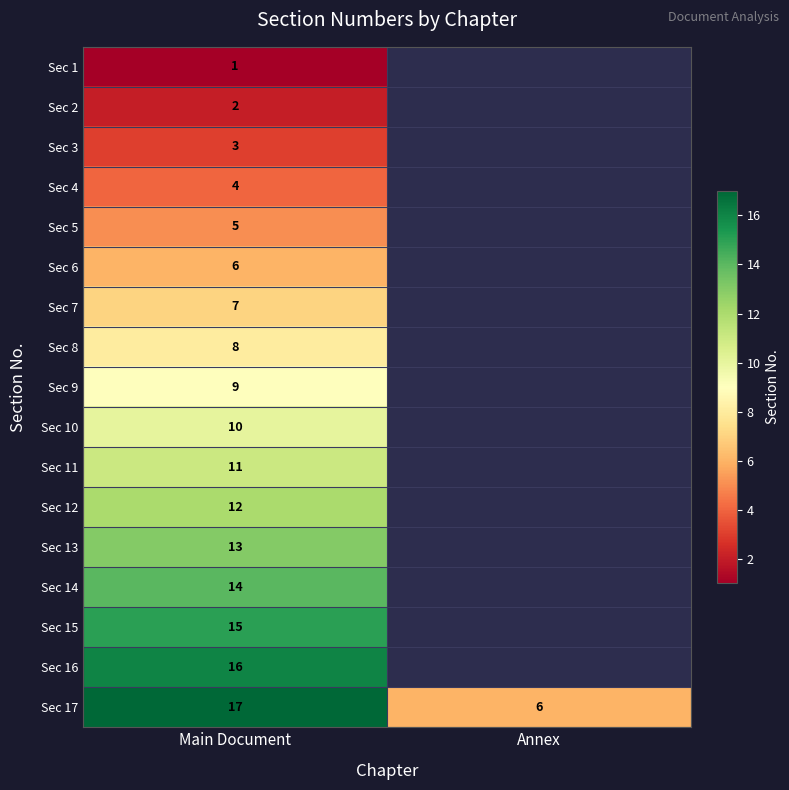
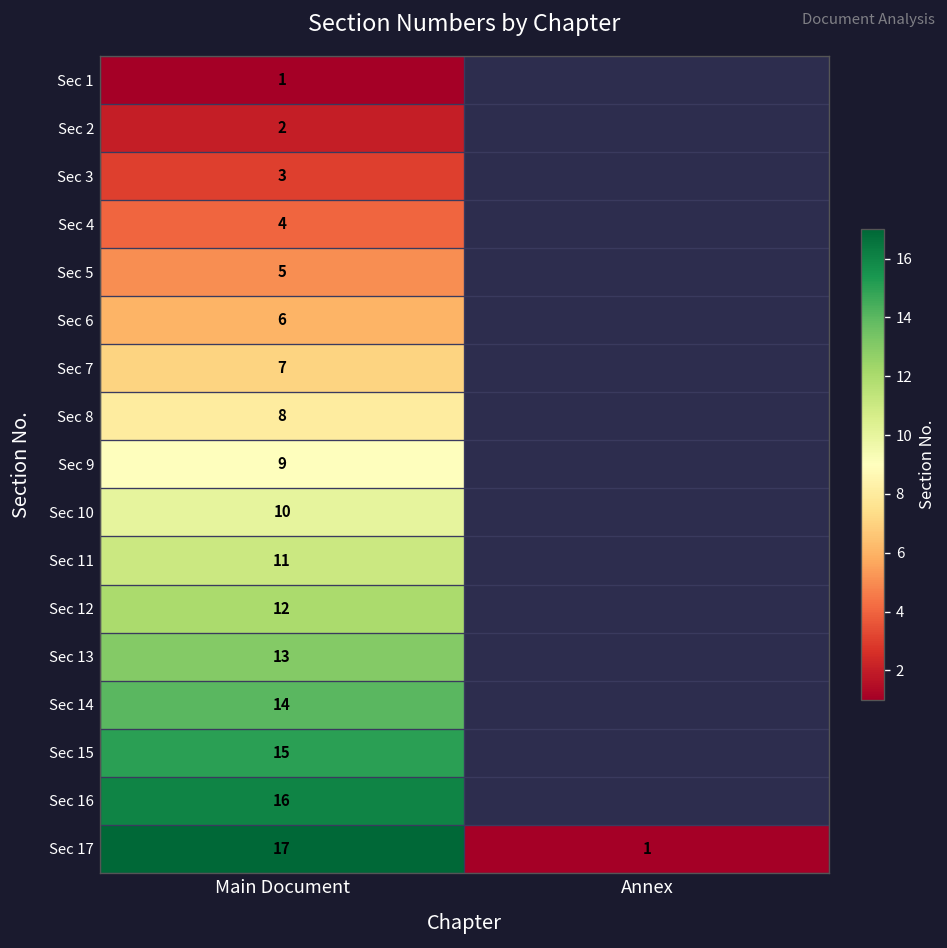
Sec 17, Annex: 6 -> 1
